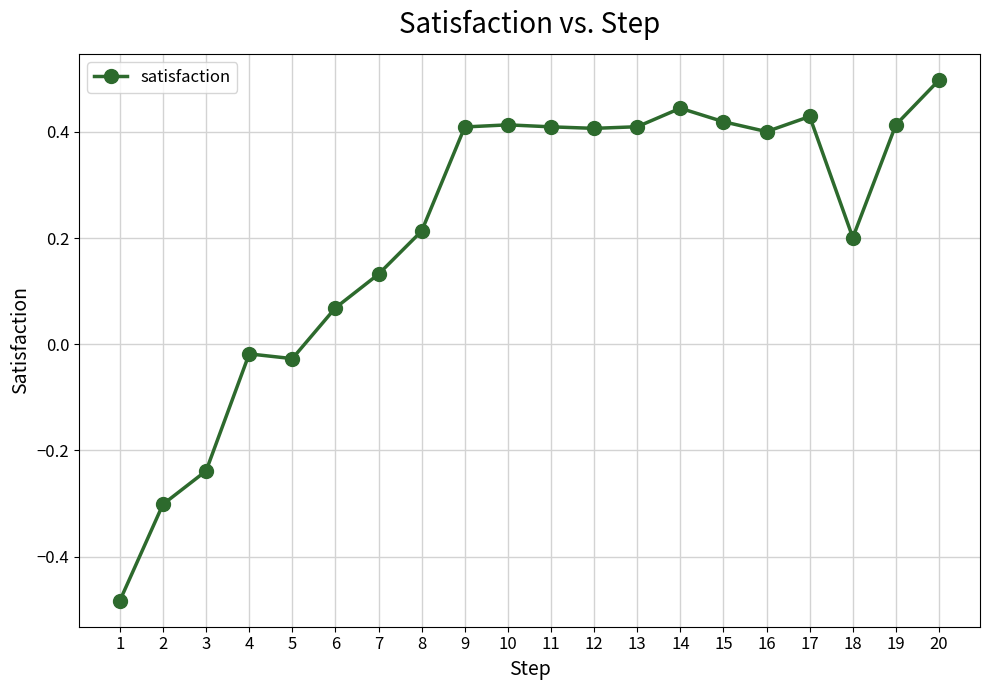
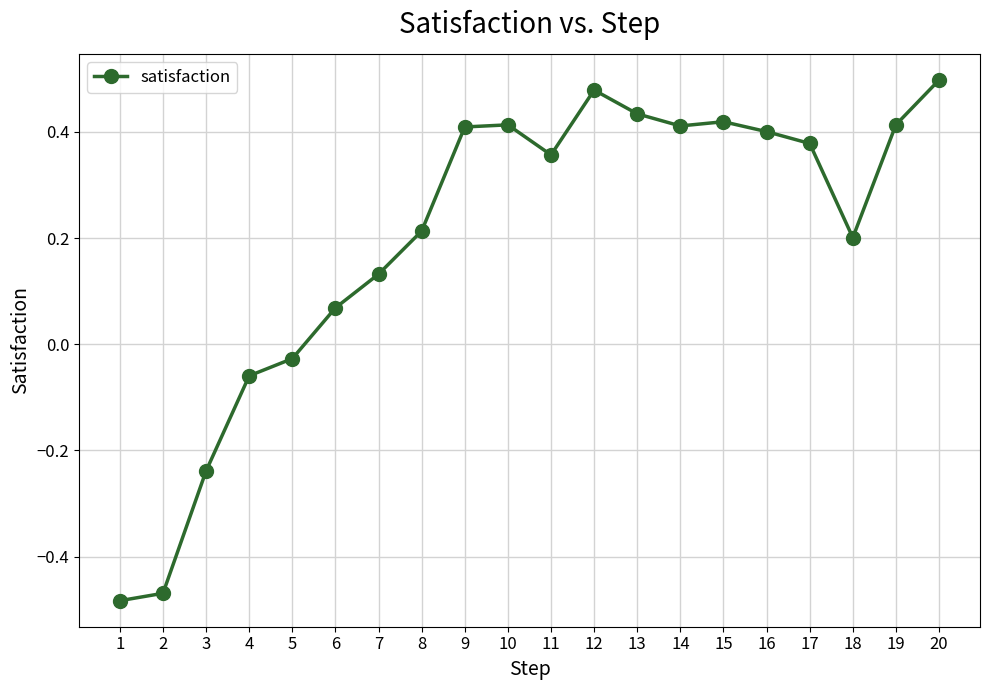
2: -0.30 -> -0.47
4: -0.02 -> -0.06
11: 0.41 -> 0.36
12: 0.41 -> 0.48
13: 0.41 -> 0.43
14: 0.44 -> 0.41
17: 0.43 -> 0.38
